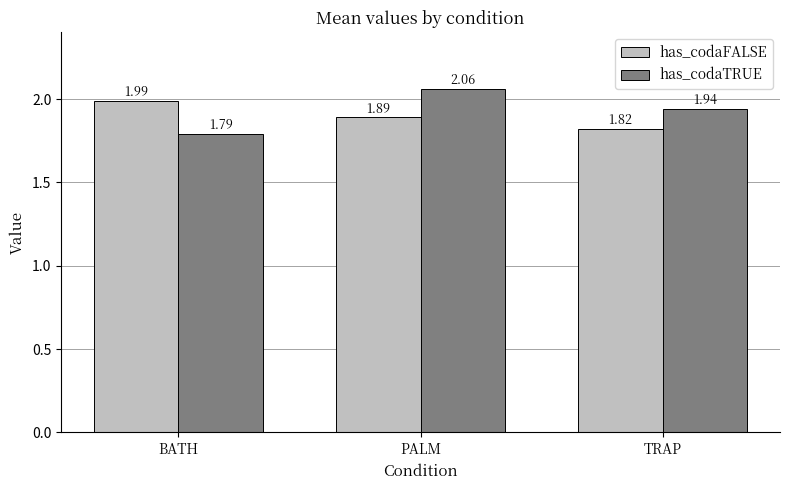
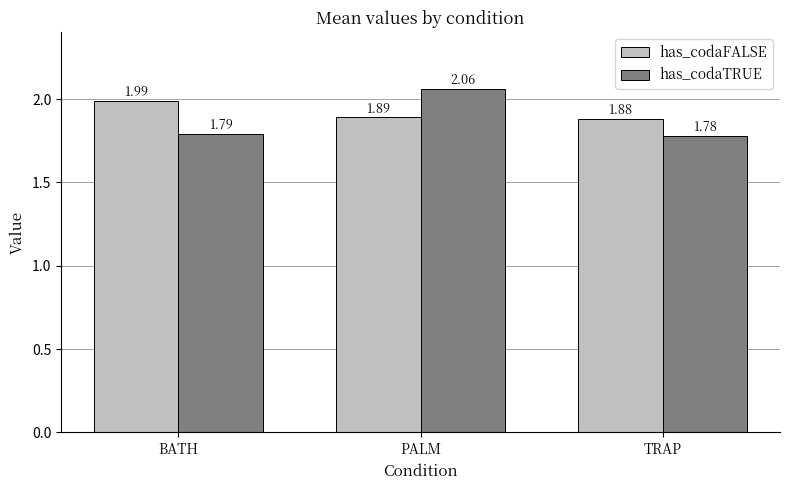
has_codaFALSE, TRAP: 1.82 -> 1.88
has_codaTRUE, TRAP: 1.94 -> 1.78
